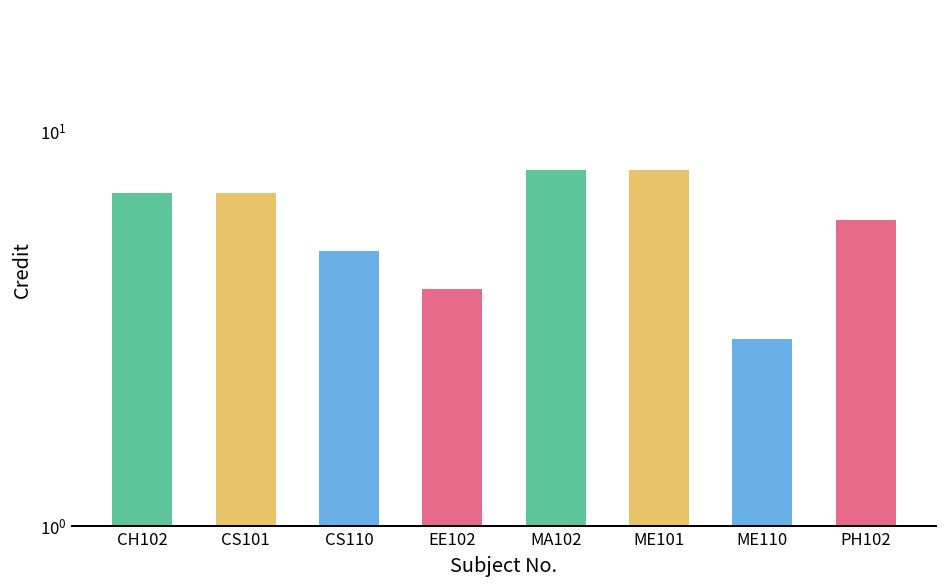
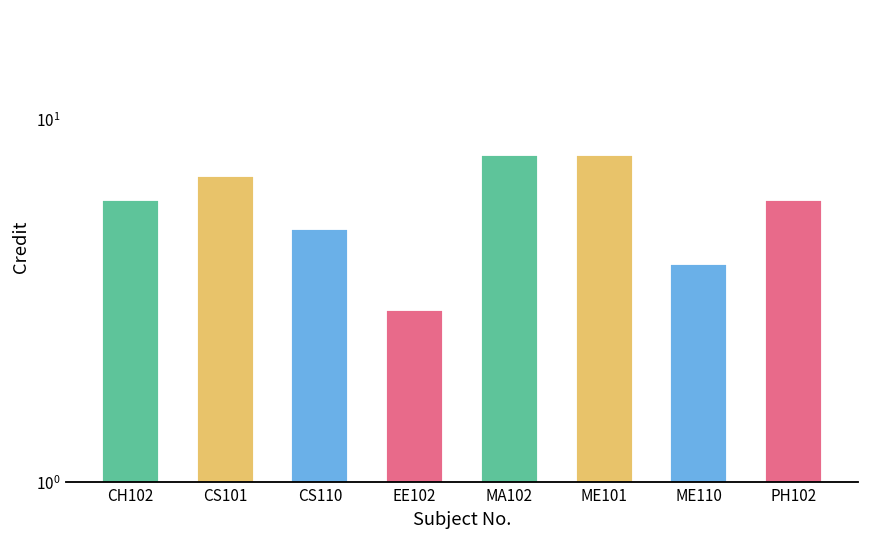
CH102: 7 -> 6
EE102: 4 -> 3
ME110: 3 -> 4
